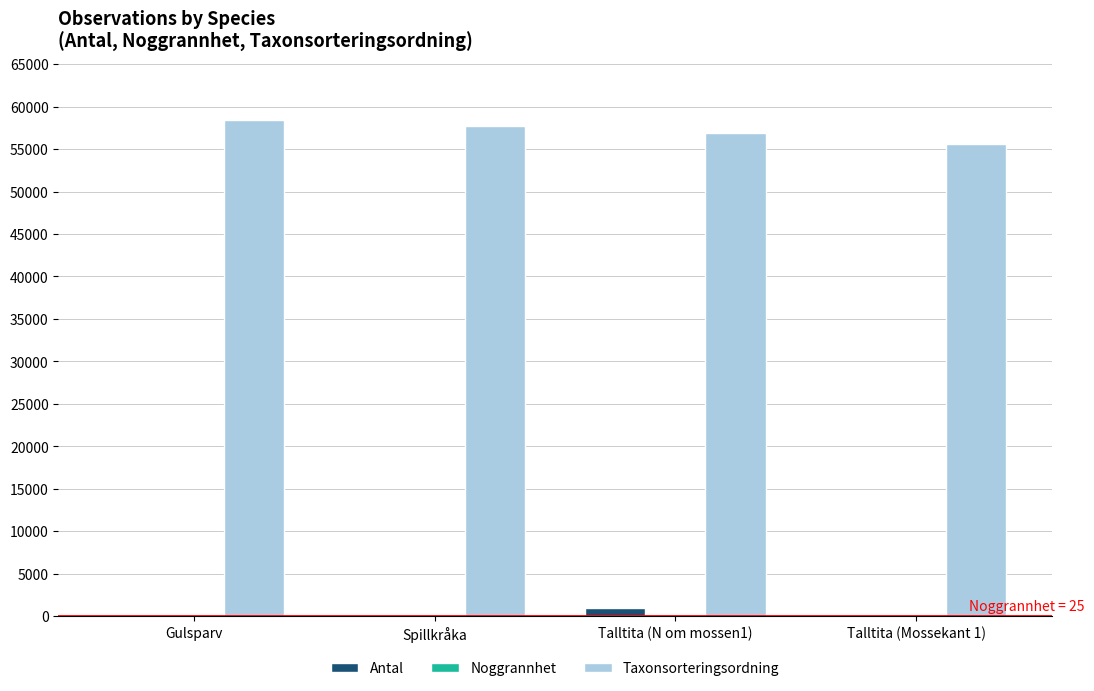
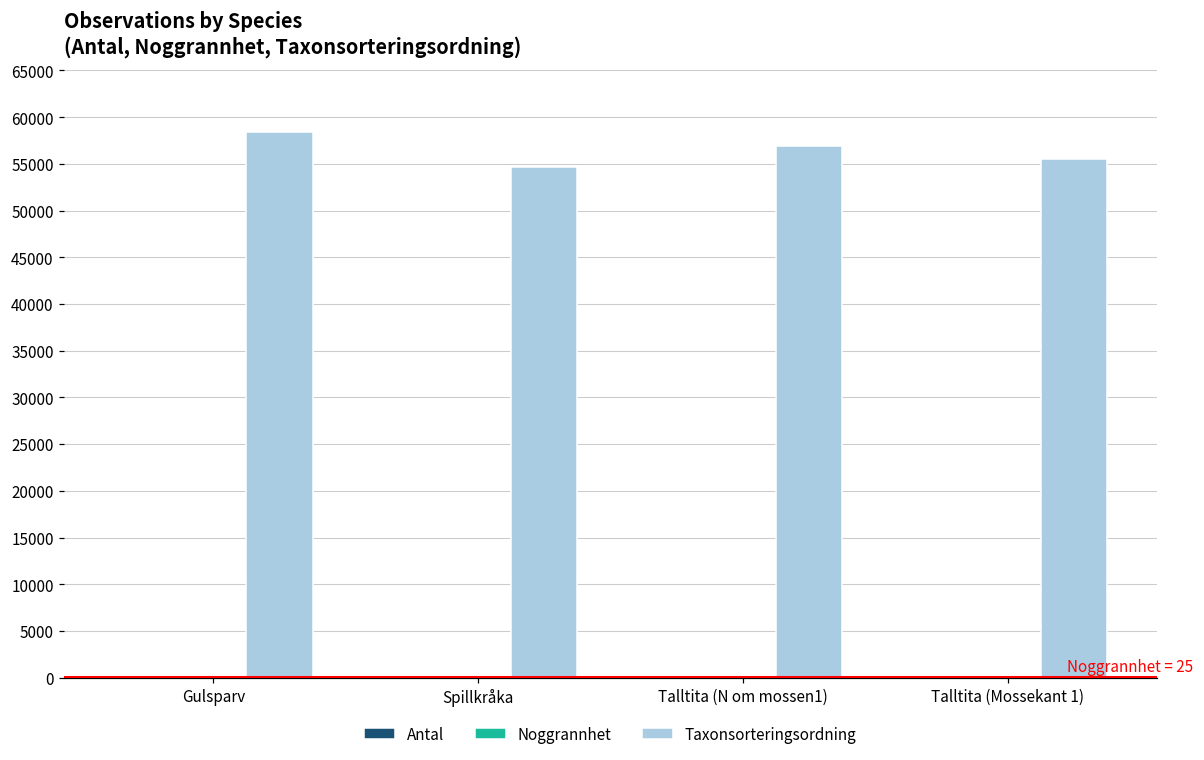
Taxonsorteringsordning, Spillkråka: 58000 -> 55000
Antal, Talltita (N om mossen1): 1000 -> 0
